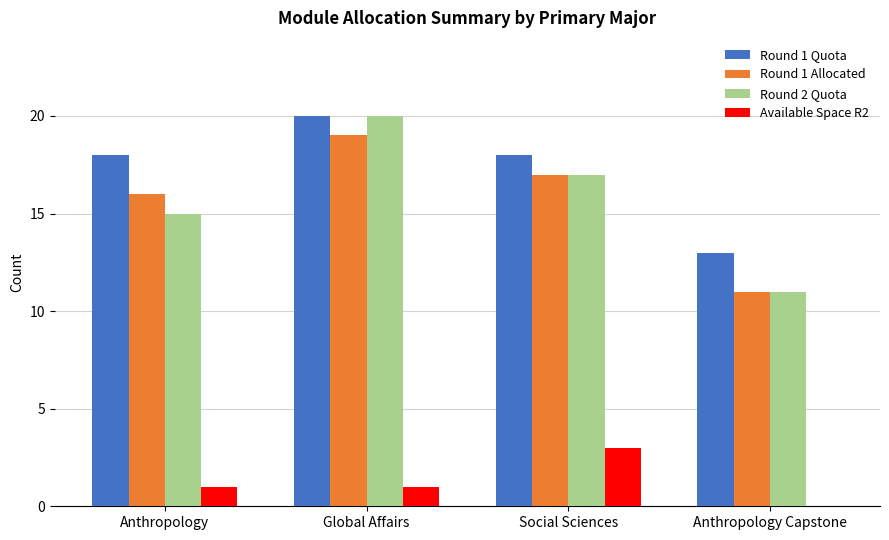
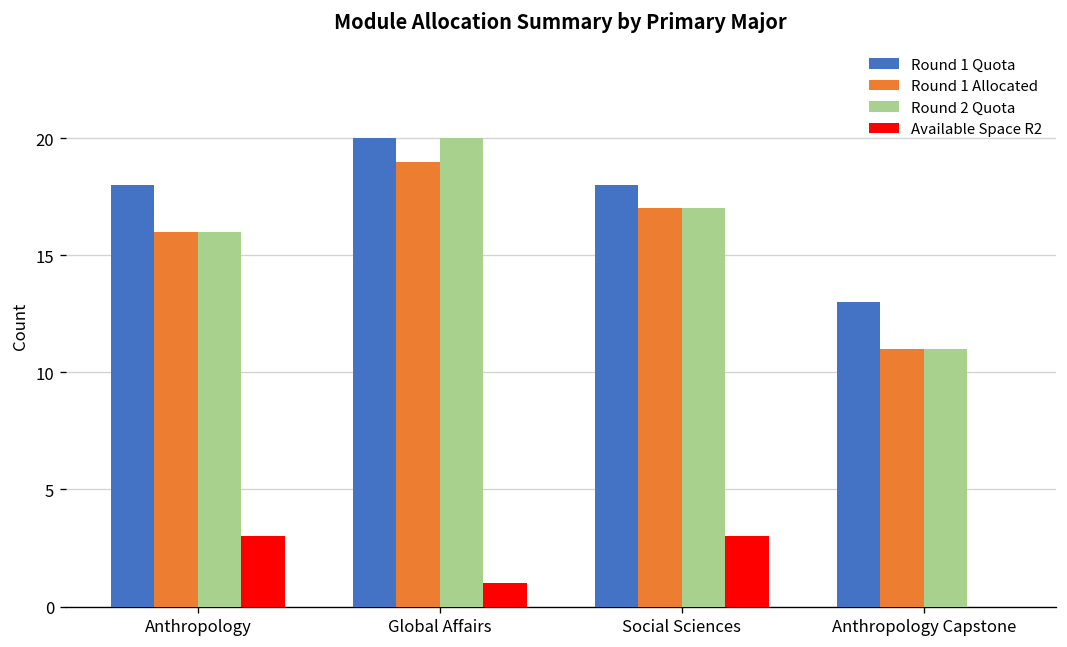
Round 2 Quota, Anthropology: 15 -> 16
Available Space R2, Anthropology: 1 -> 3
